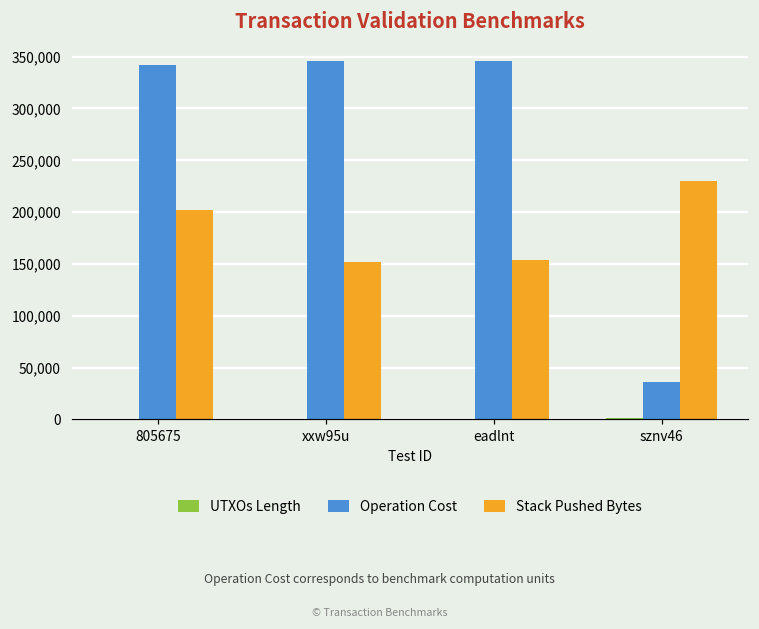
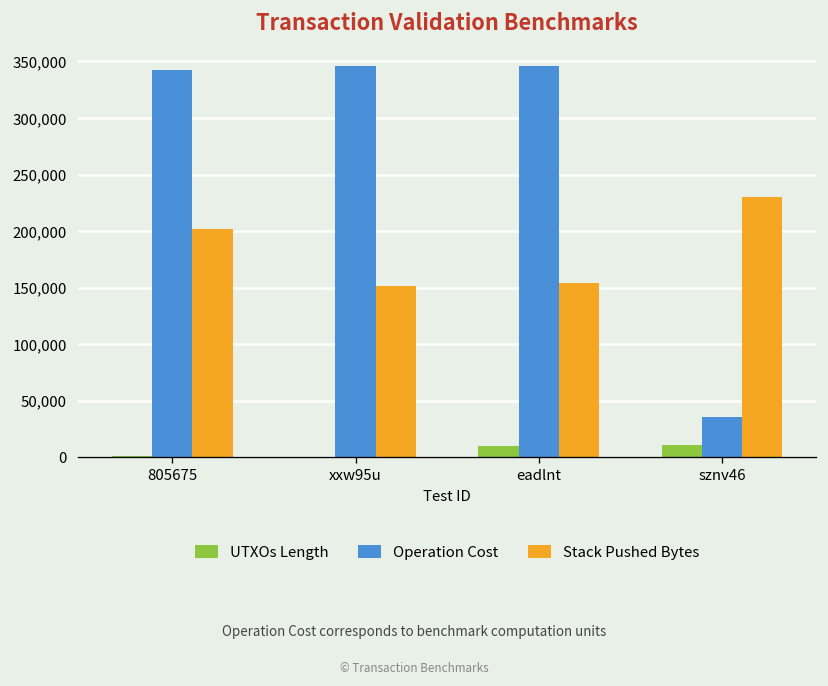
UTXOs Length, eadlnt: 0 -> 10,000
UTXOs Length, sznv46: 0 -> 10,000
